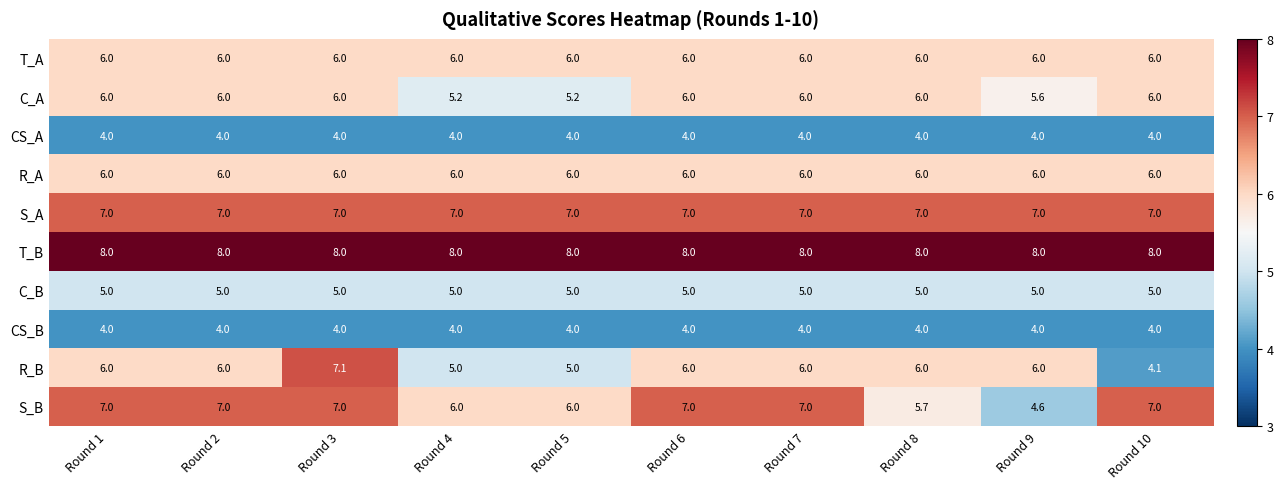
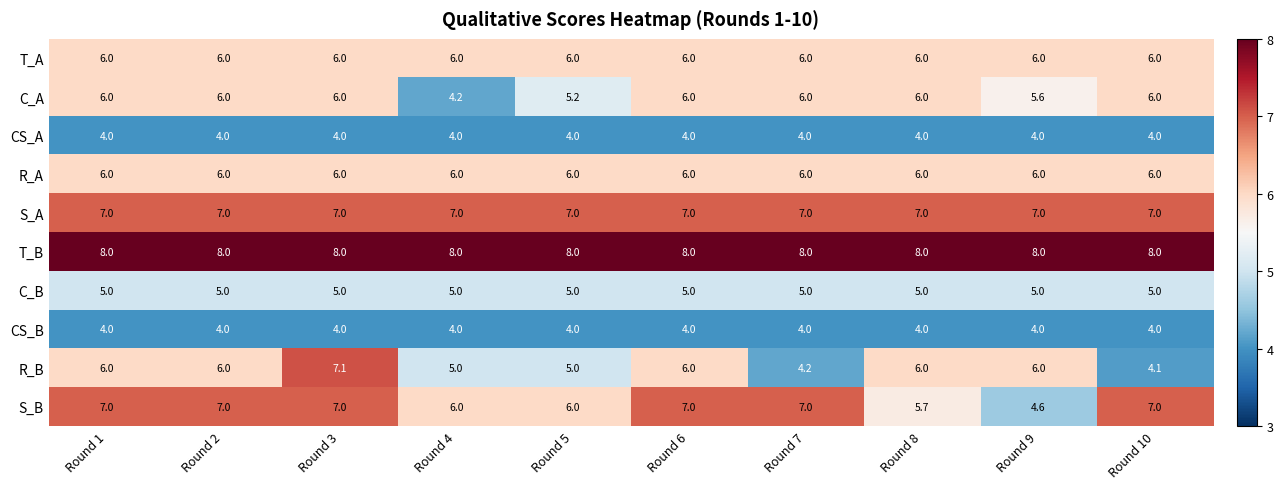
C_A, Round 4: 5.2 -> 4.2
R_B, Round 7: 6.0 -> 4.2
